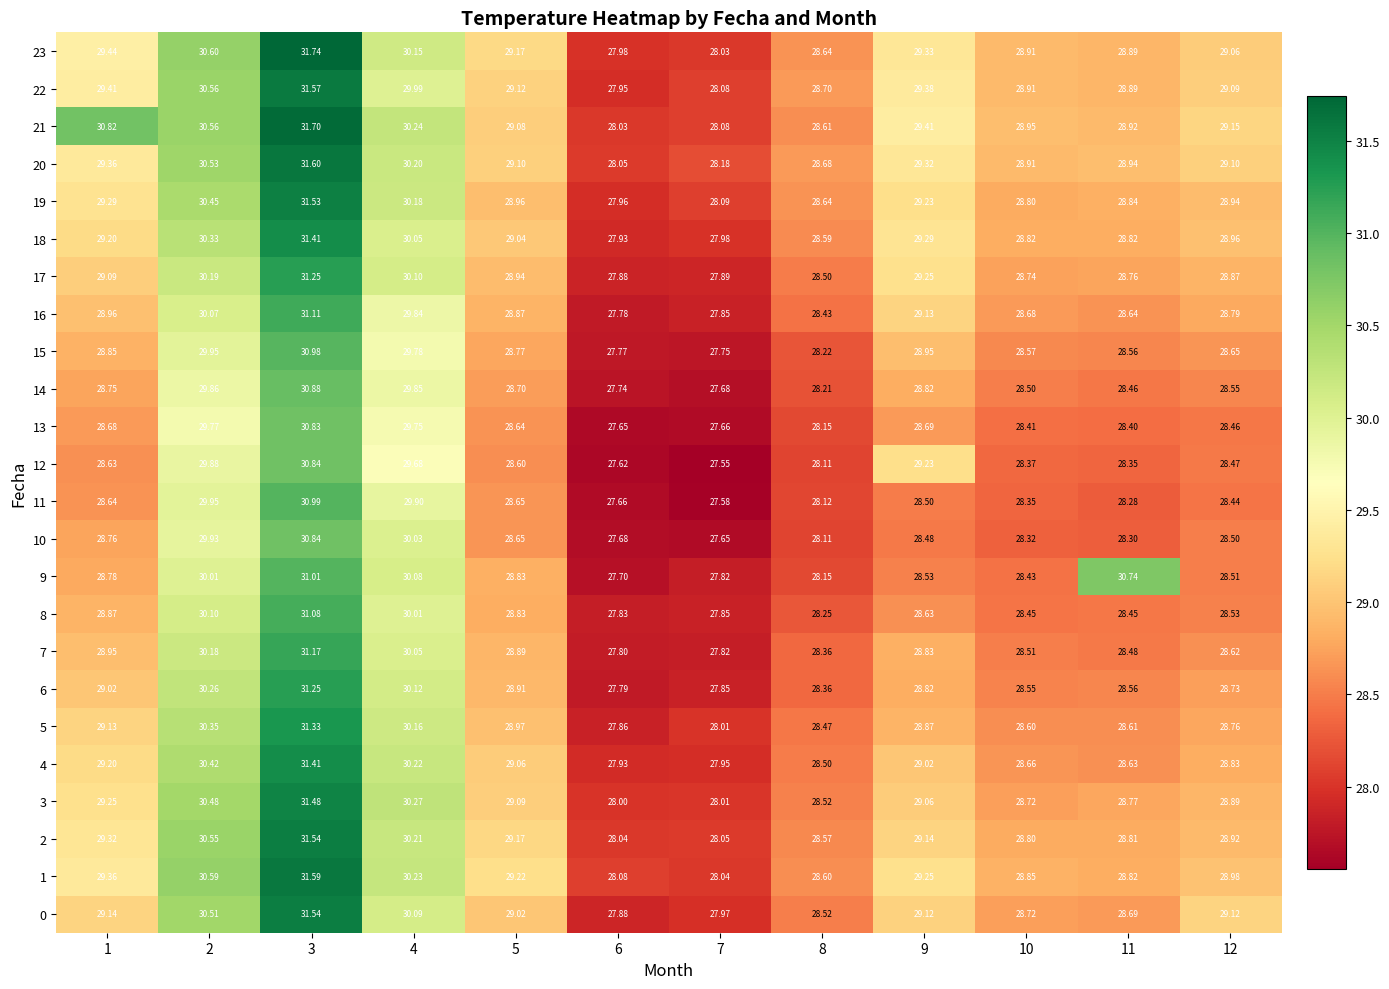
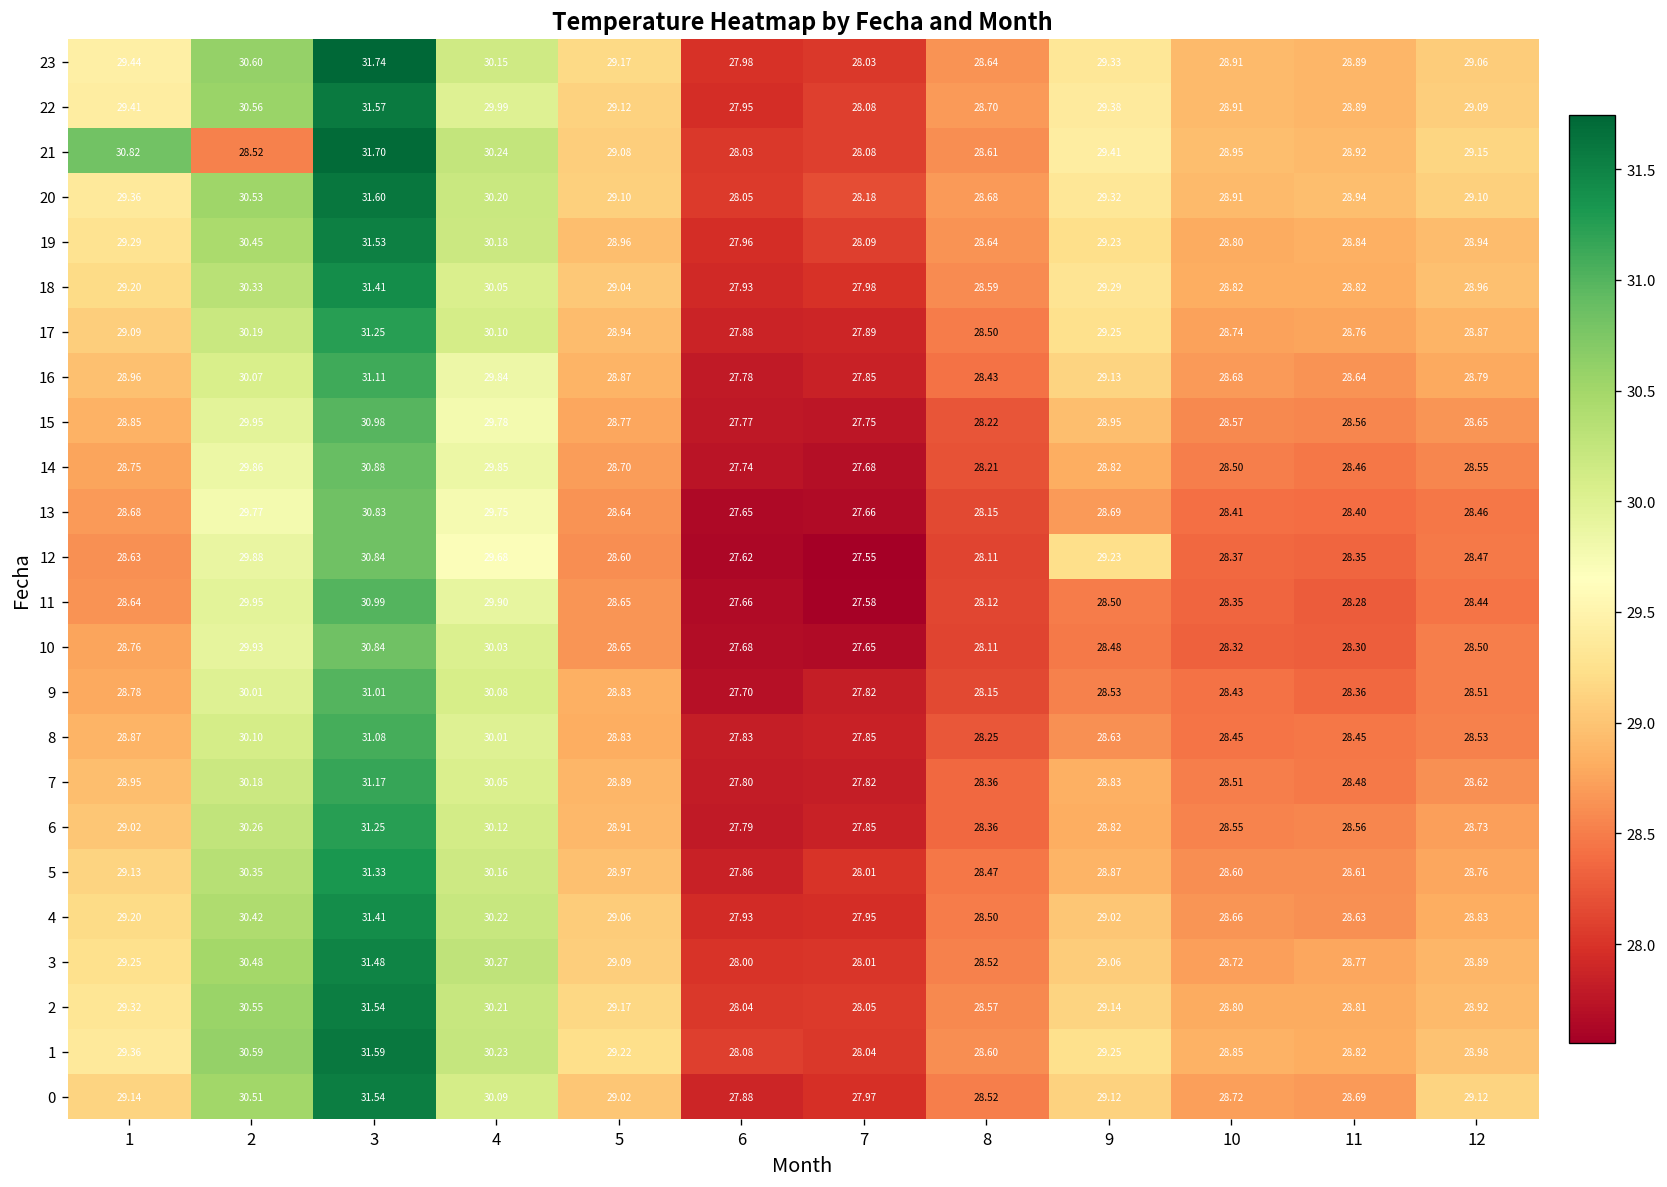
21, 2: 30.56 -> 28.52
9, 11: 30.74 -> 28.36
